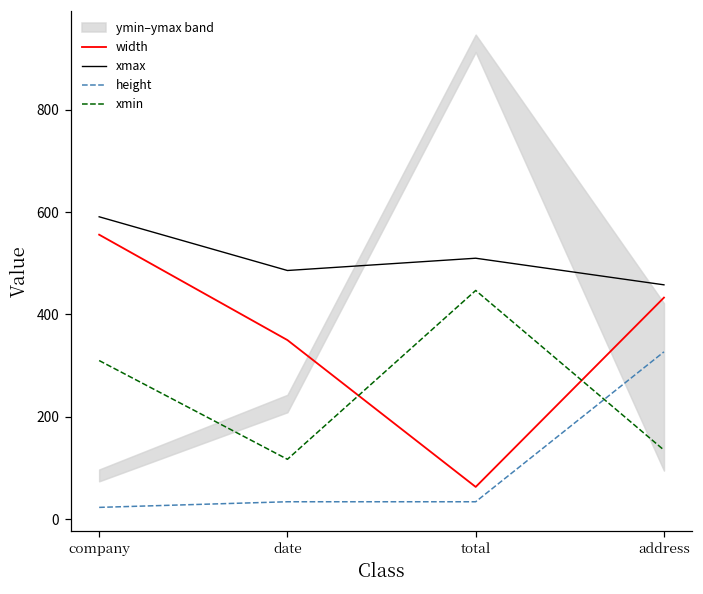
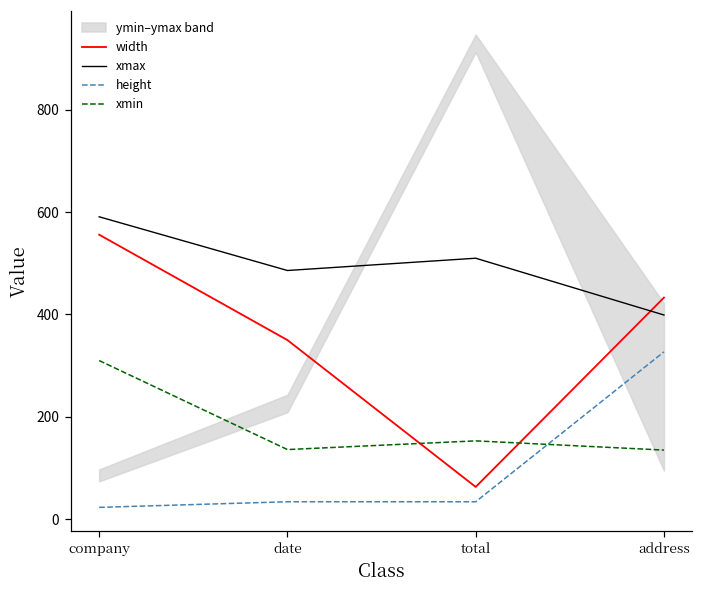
xmin, date: 120 -> 140
xmin, total: 450 -> 150
xmax, address: 460 -> 400
